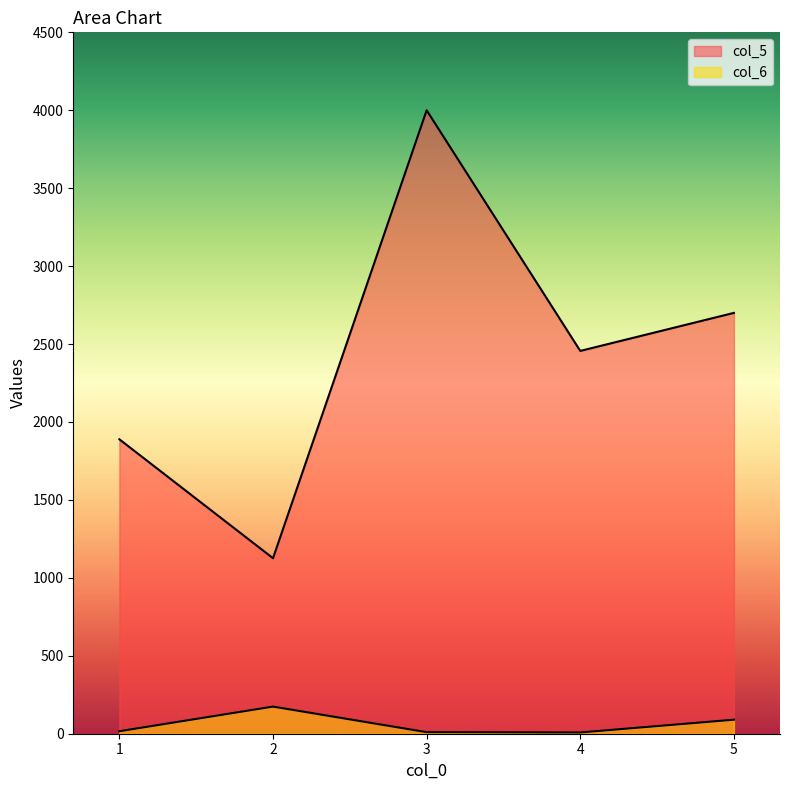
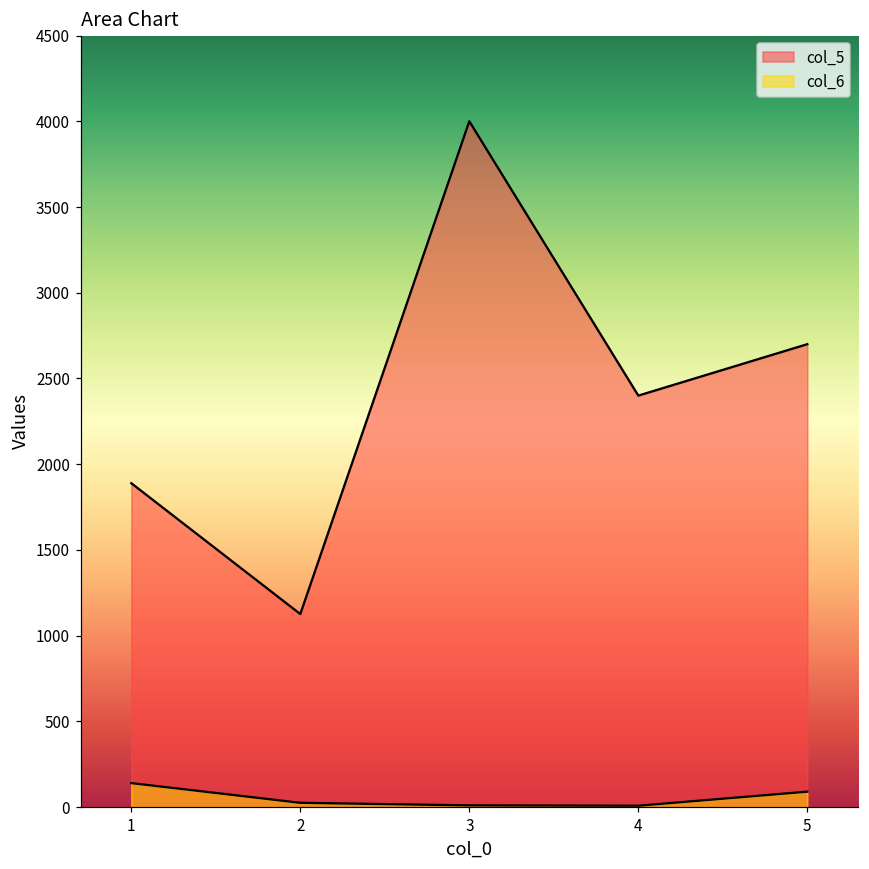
col_6, 1: 20 -> 140
col_6, 2: 170 -> 30
col_5, 4: 2460 -> 2400
